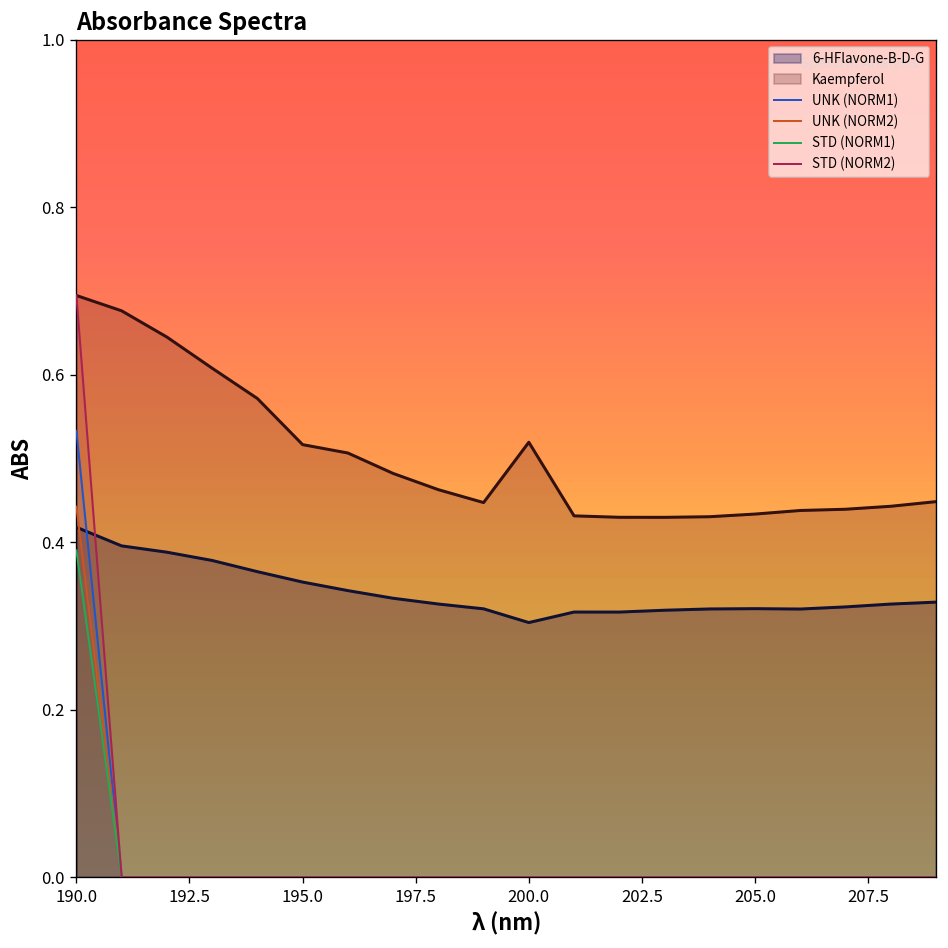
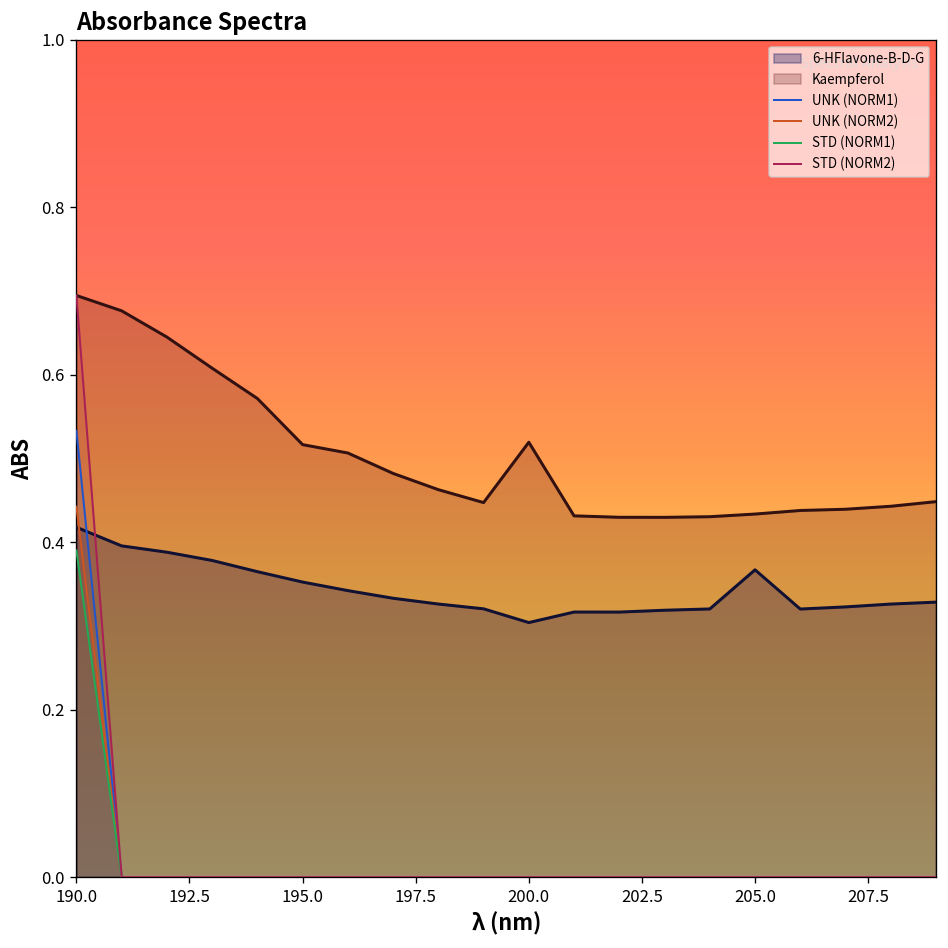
6-HFlavone-B-D-G, 205.0: 0.32 -> 0.37
